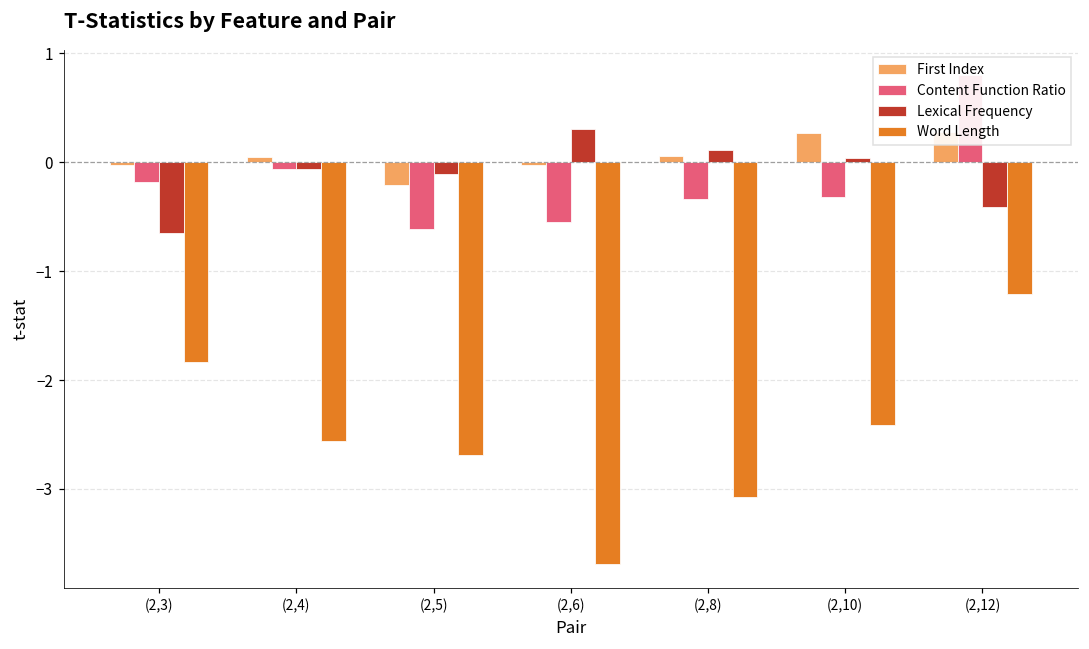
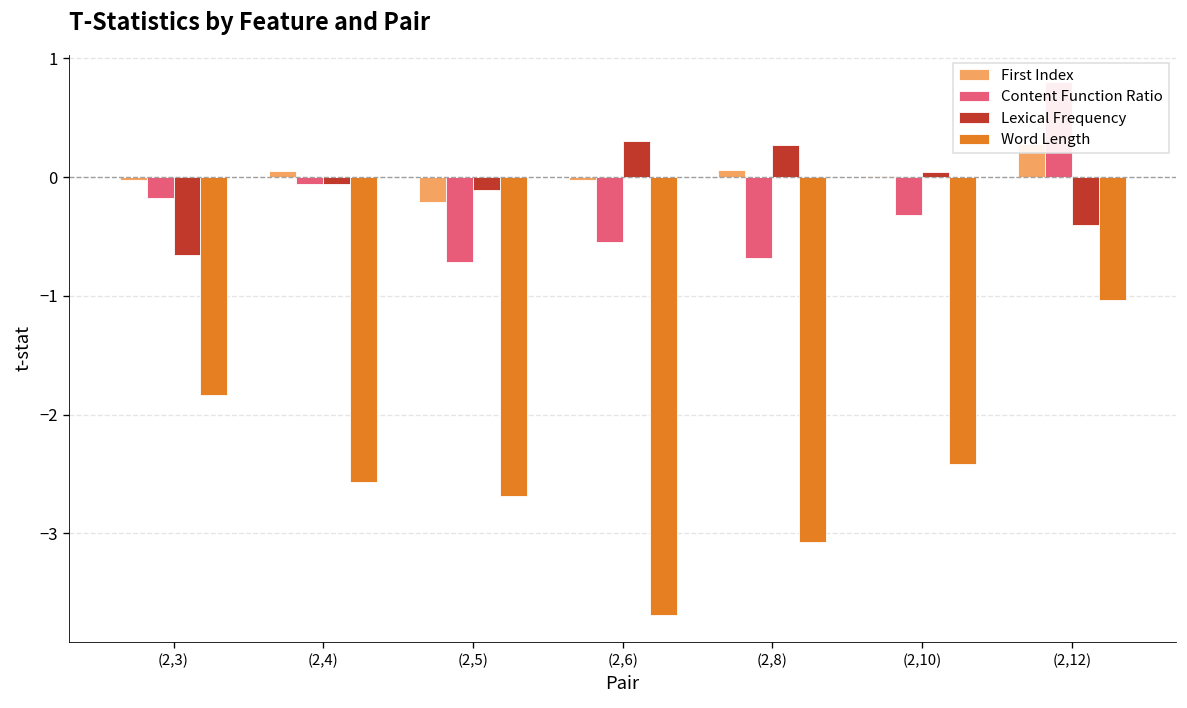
Content Function Ratio, (2,5): -0.6 -> -0.7
Content Function Ratio, (2,8): -0.3 -> -0.7
Lexical Frequency, (2,8): 0.1 -> 0.3
First Index, (2,10): 0.3 -> 0.0
Word Length, (2,12): -1.2 -> -1.0
